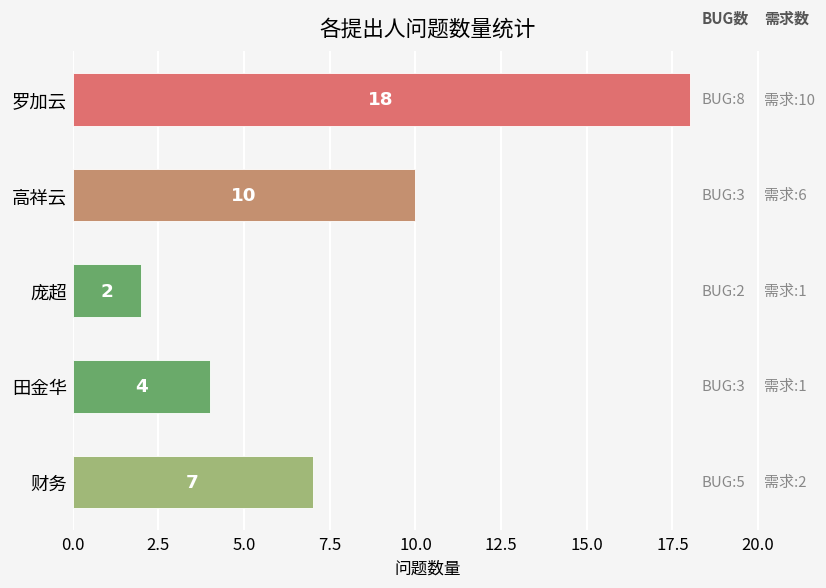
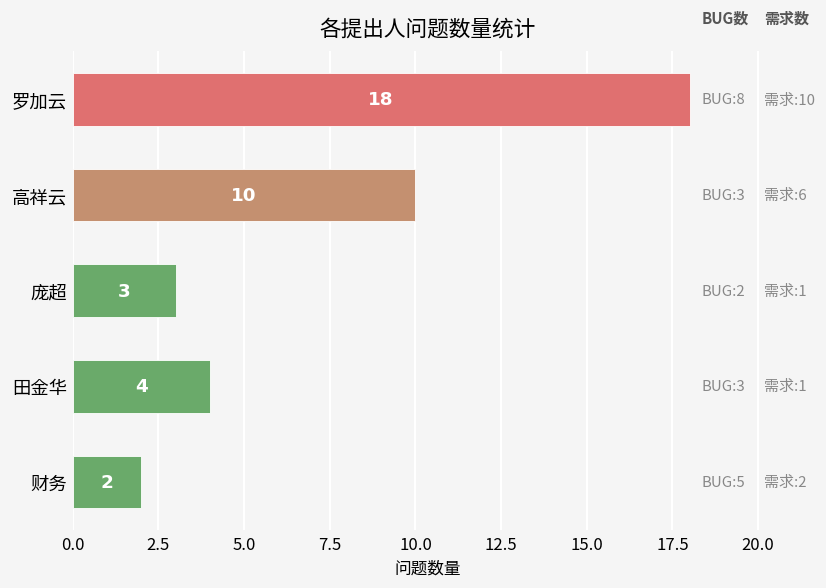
庞超: 2 -> 3
财务: 7 -> 2
